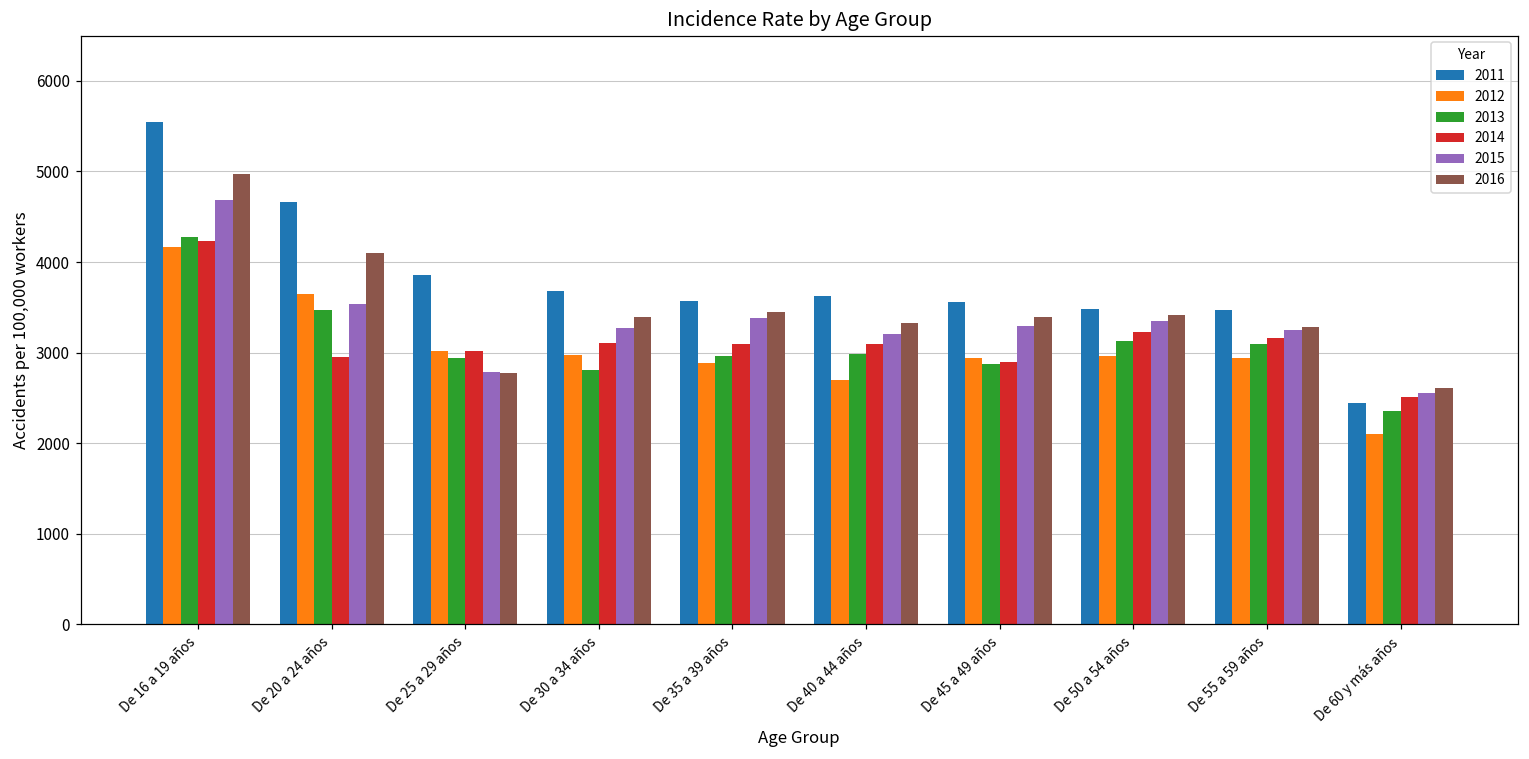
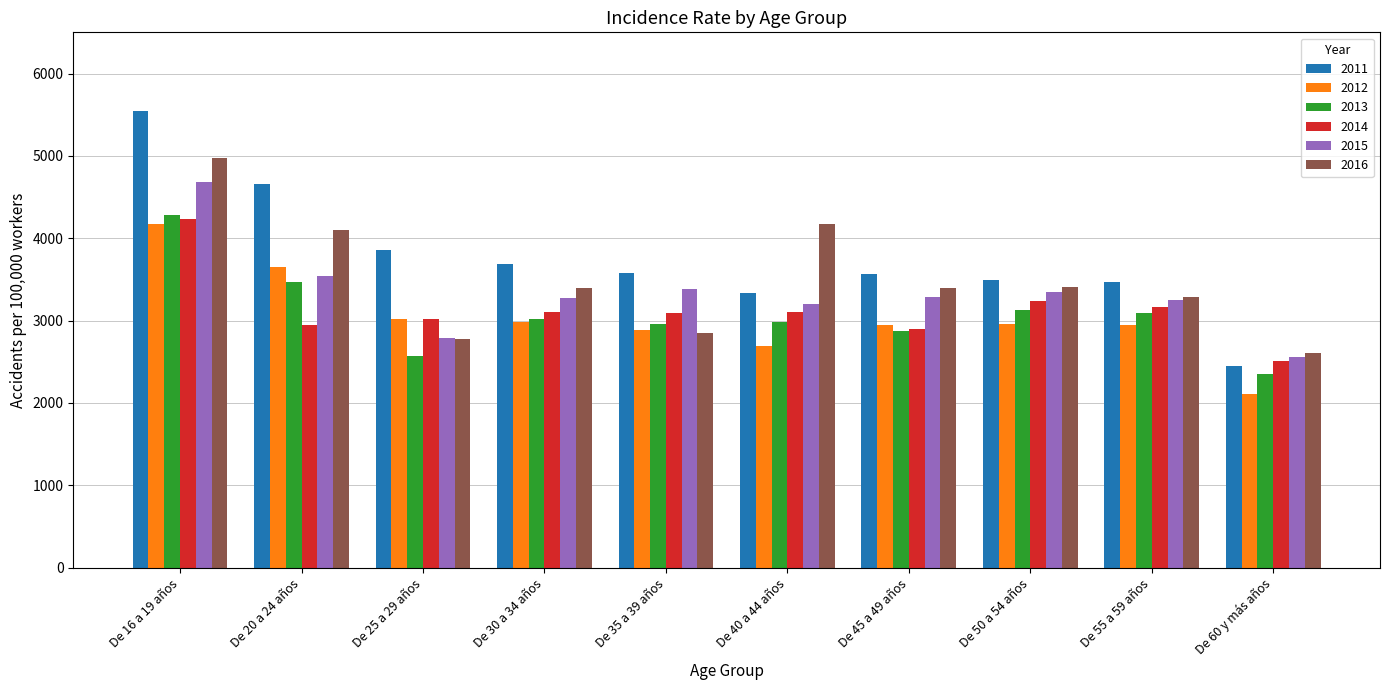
2013, De 25 a 29 años: 2900 -> 2600
2013, De 30 a 34 años: 2800 -> 3000
2016, De 35 a 39 años: 3400 -> 2800
2011, De 40 a 44 años: 3600 -> 3300
2016, De 40 a 44 años: 3300 -> 4200
